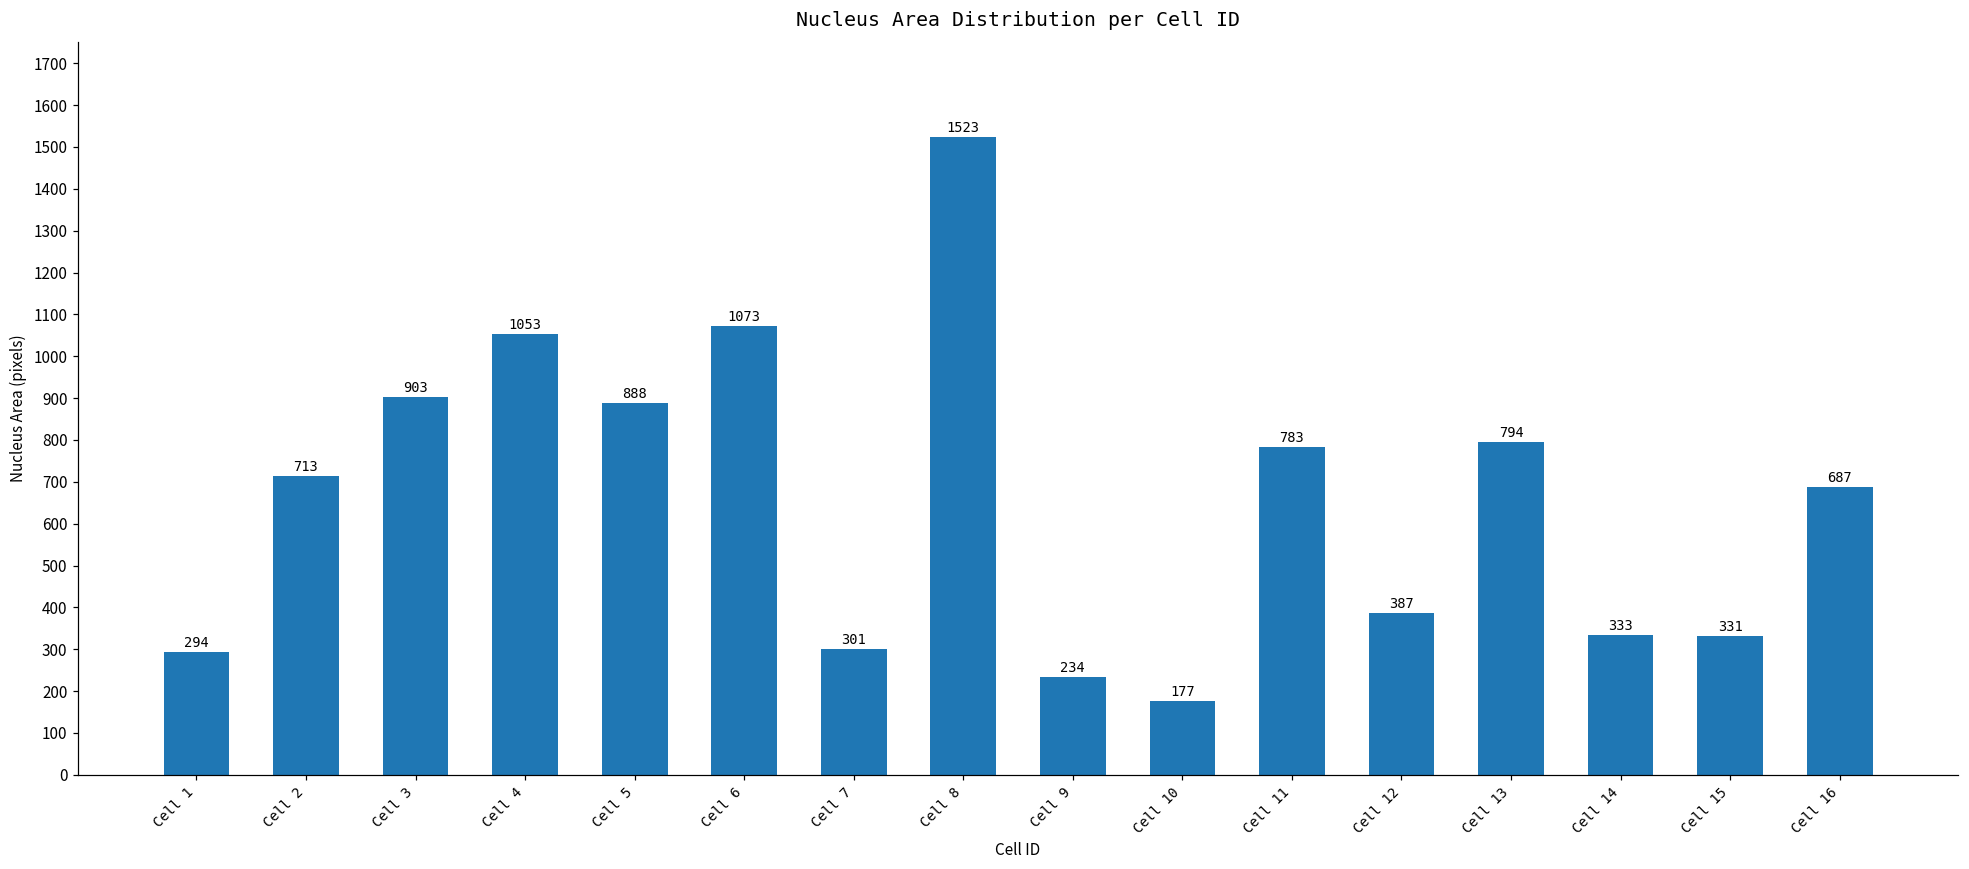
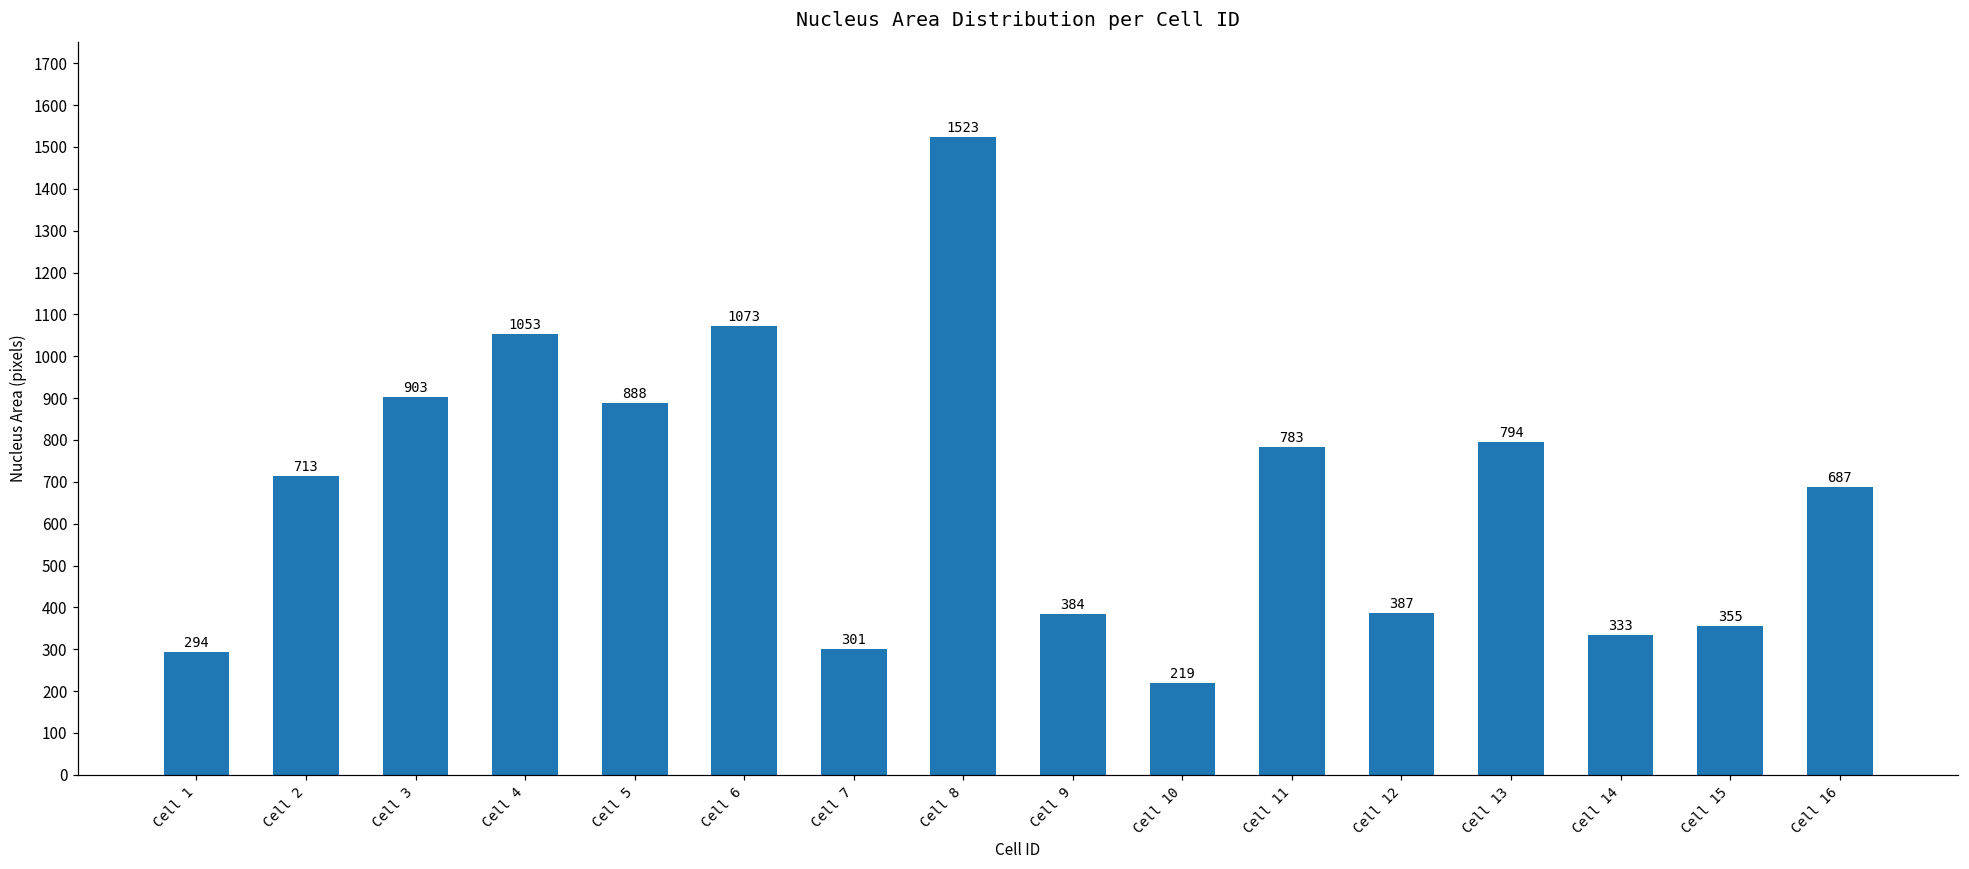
Cell 9: 234 -> 384
Cell 10: 177 -> 219
Cell 15: 331 -> 355
